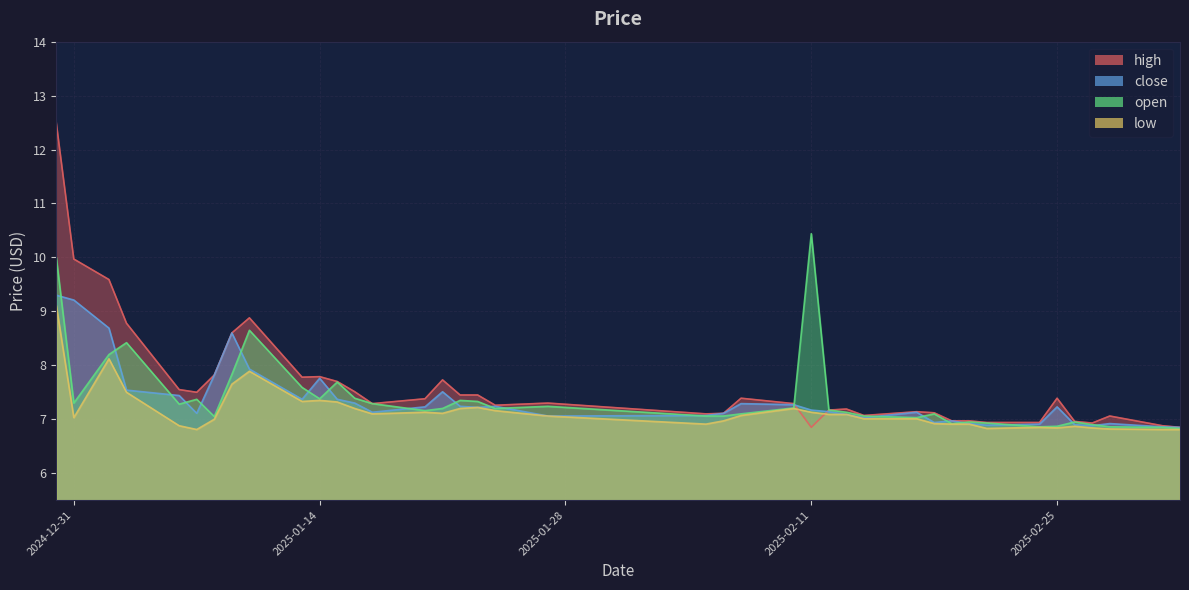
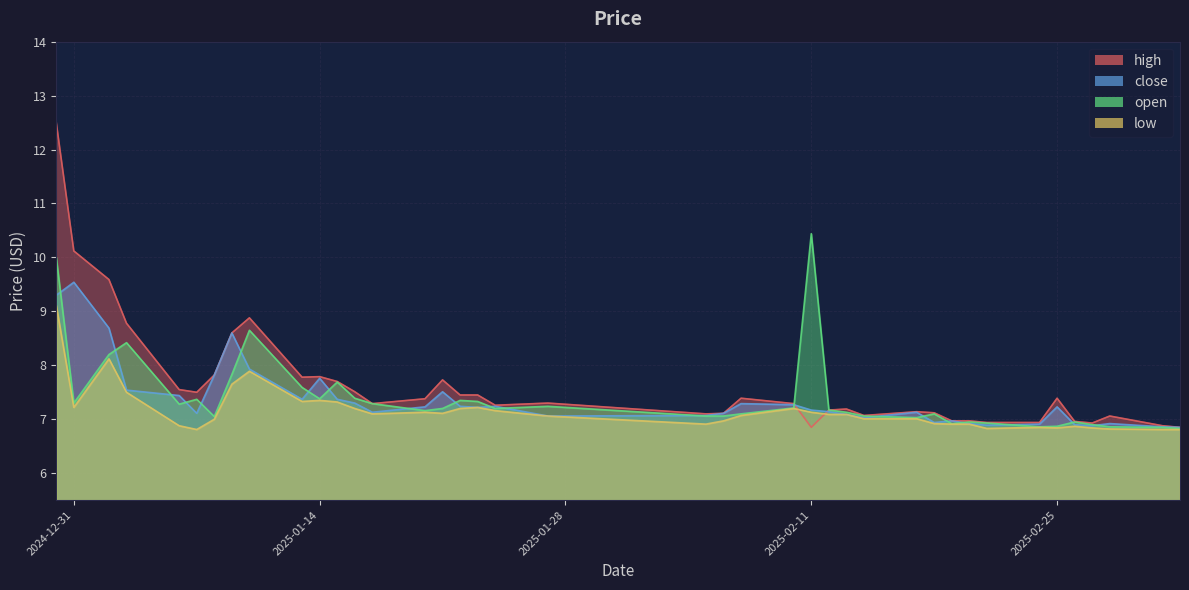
high, 2024-12-31: 10.0 -> 10.1
close, 2024-12-31: 9.2 -> 9.5
low, 2024-12-31: 7.0 -> 7.2
